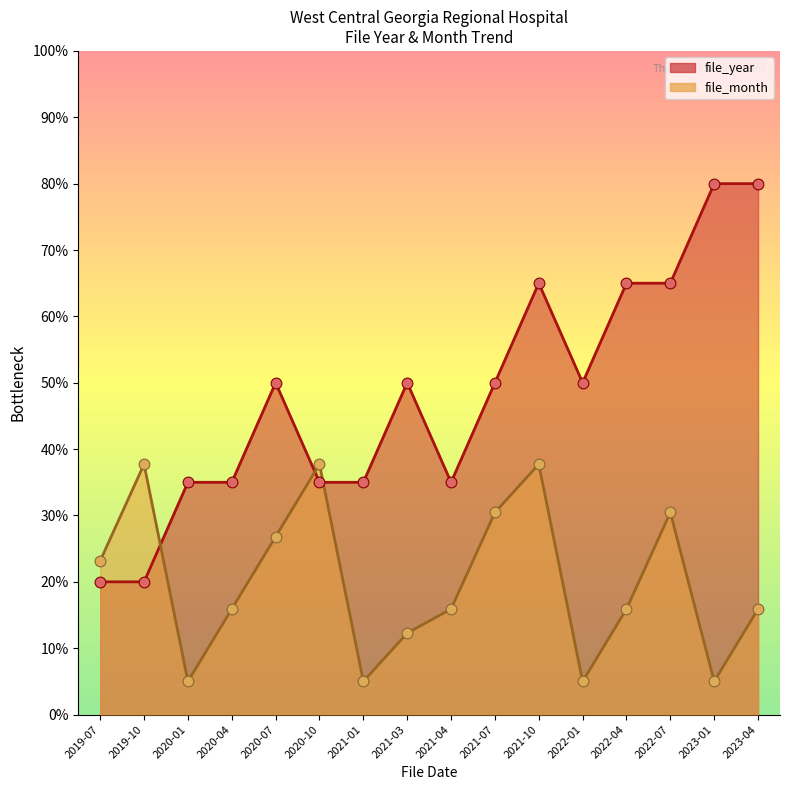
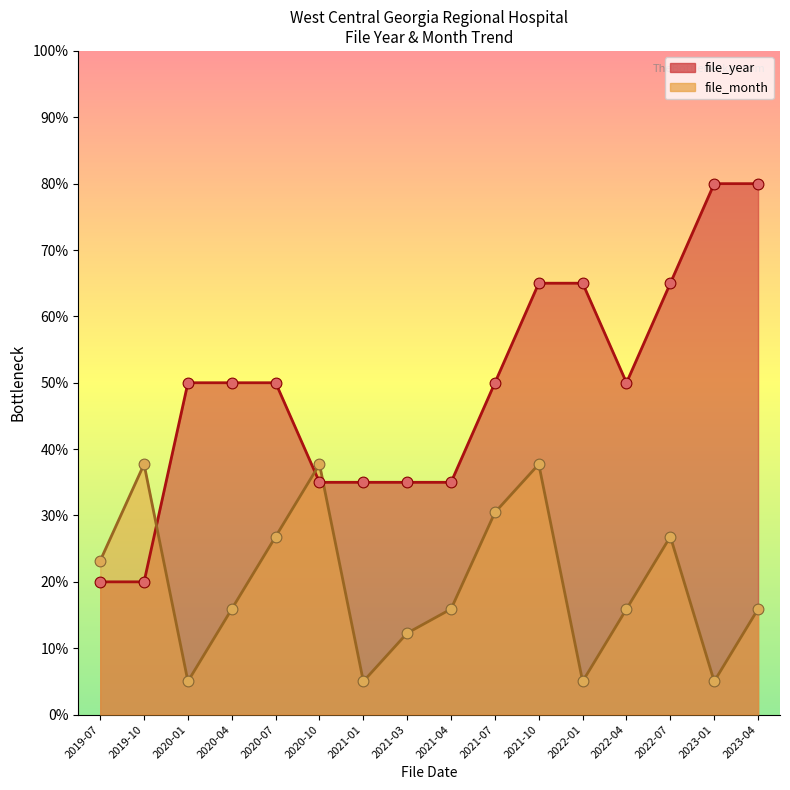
file_year, 2020-01: 35% -> 50%
file_year, 2020-04: 35% -> 50%
file_year, 2021-03: 50% -> 35%
file_year, 2022-01: 50% -> 65%
file_year, 2022-04: 65% -> 50%
file_month, 2022-07: 30% -> 27%
